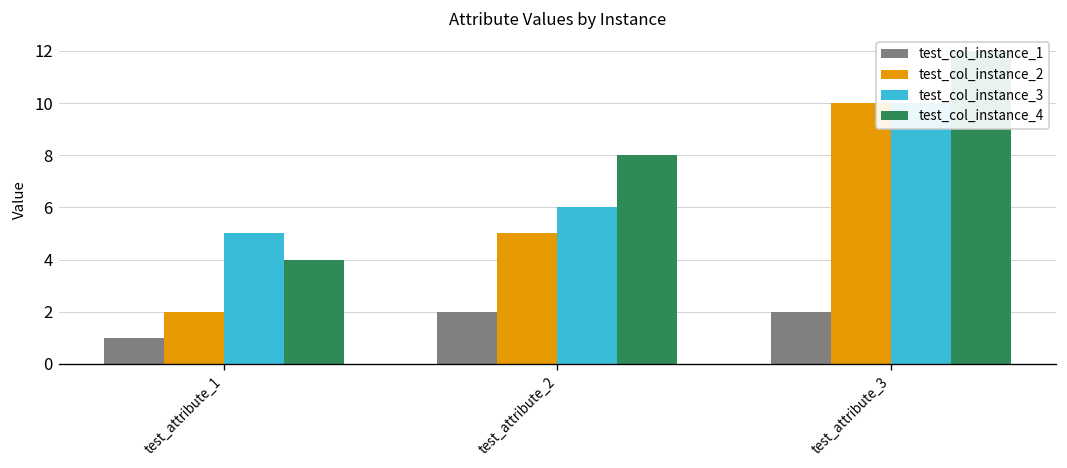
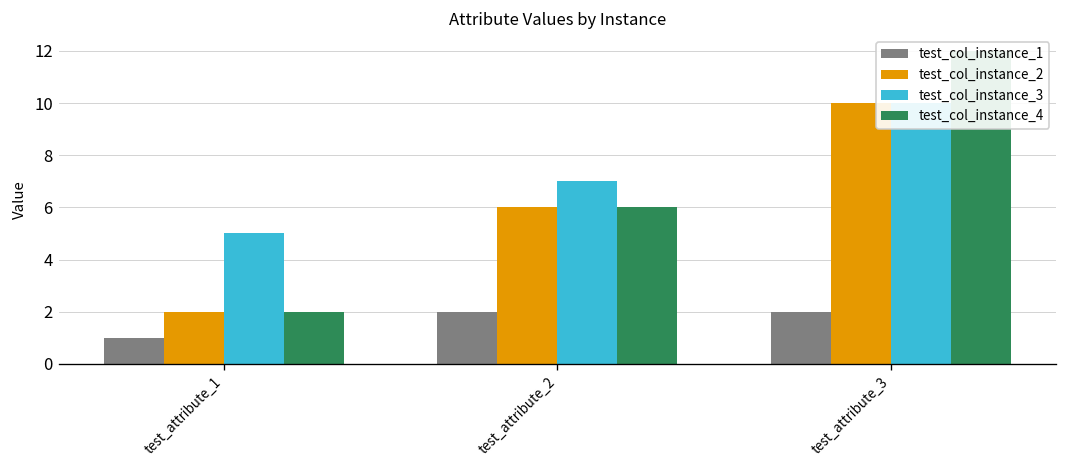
test_col_instance_4, test_attribute_1: 4 -> 2
test_col_instance_2, test_attribute_2: 5 -> 6
test_col_instance_3, test_attribute_2: 6 -> 7
test_col_instance_4, test_attribute_2: 8 -> 6
